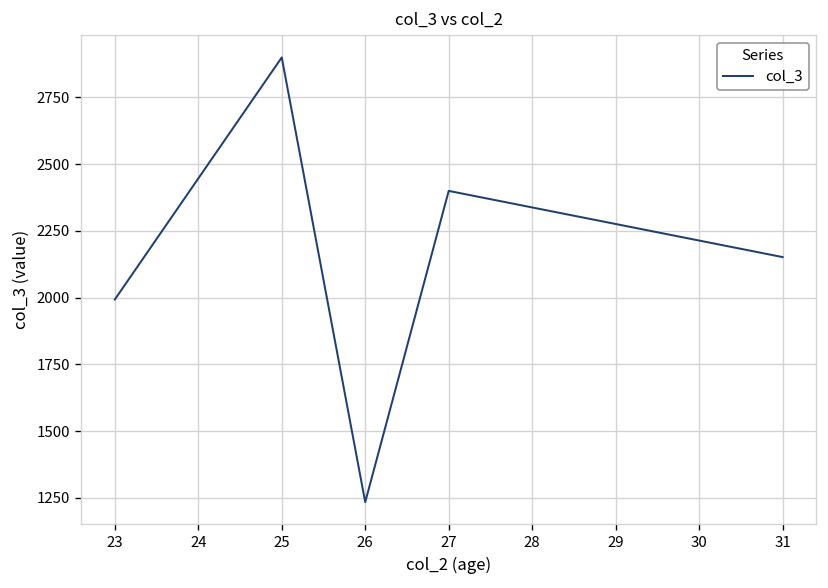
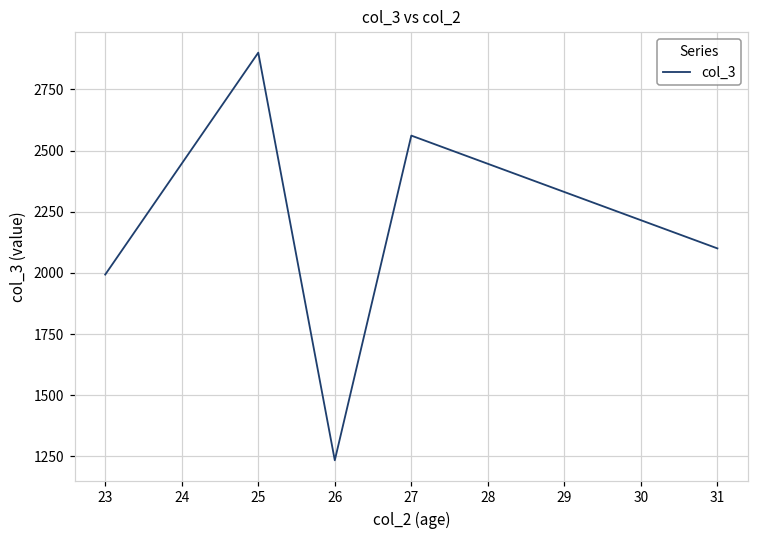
27: 2400 -> 2560
31: 2150 -> 2100
